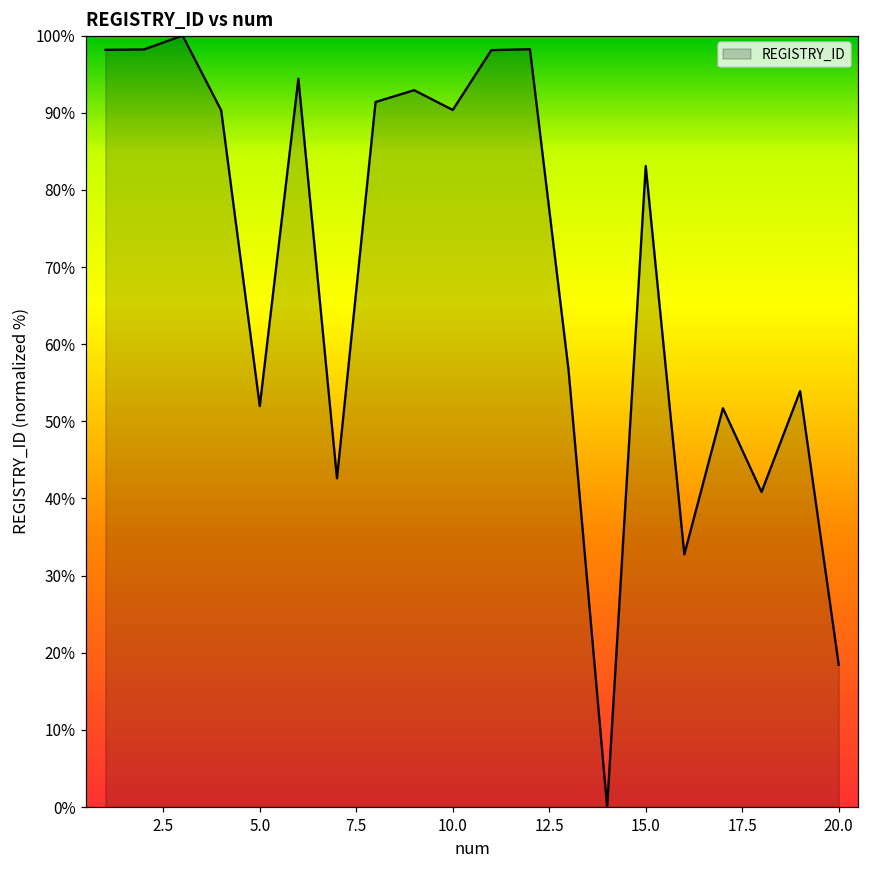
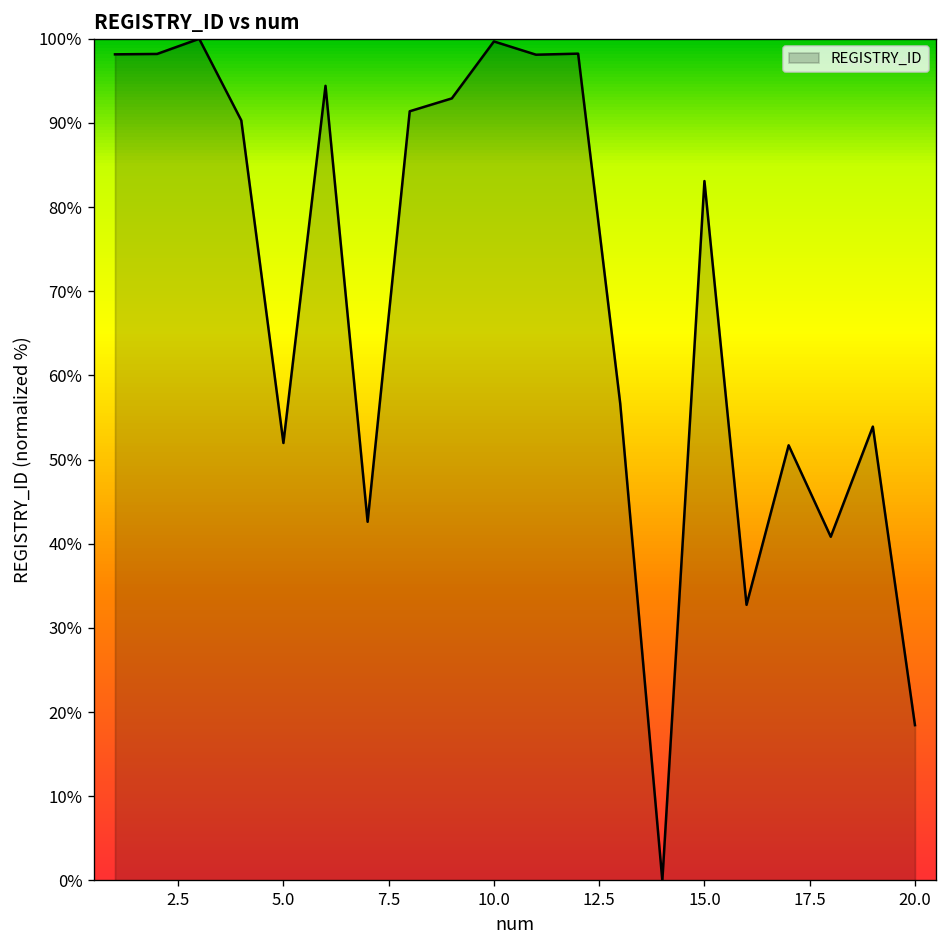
10.0: 90% -> 100%
